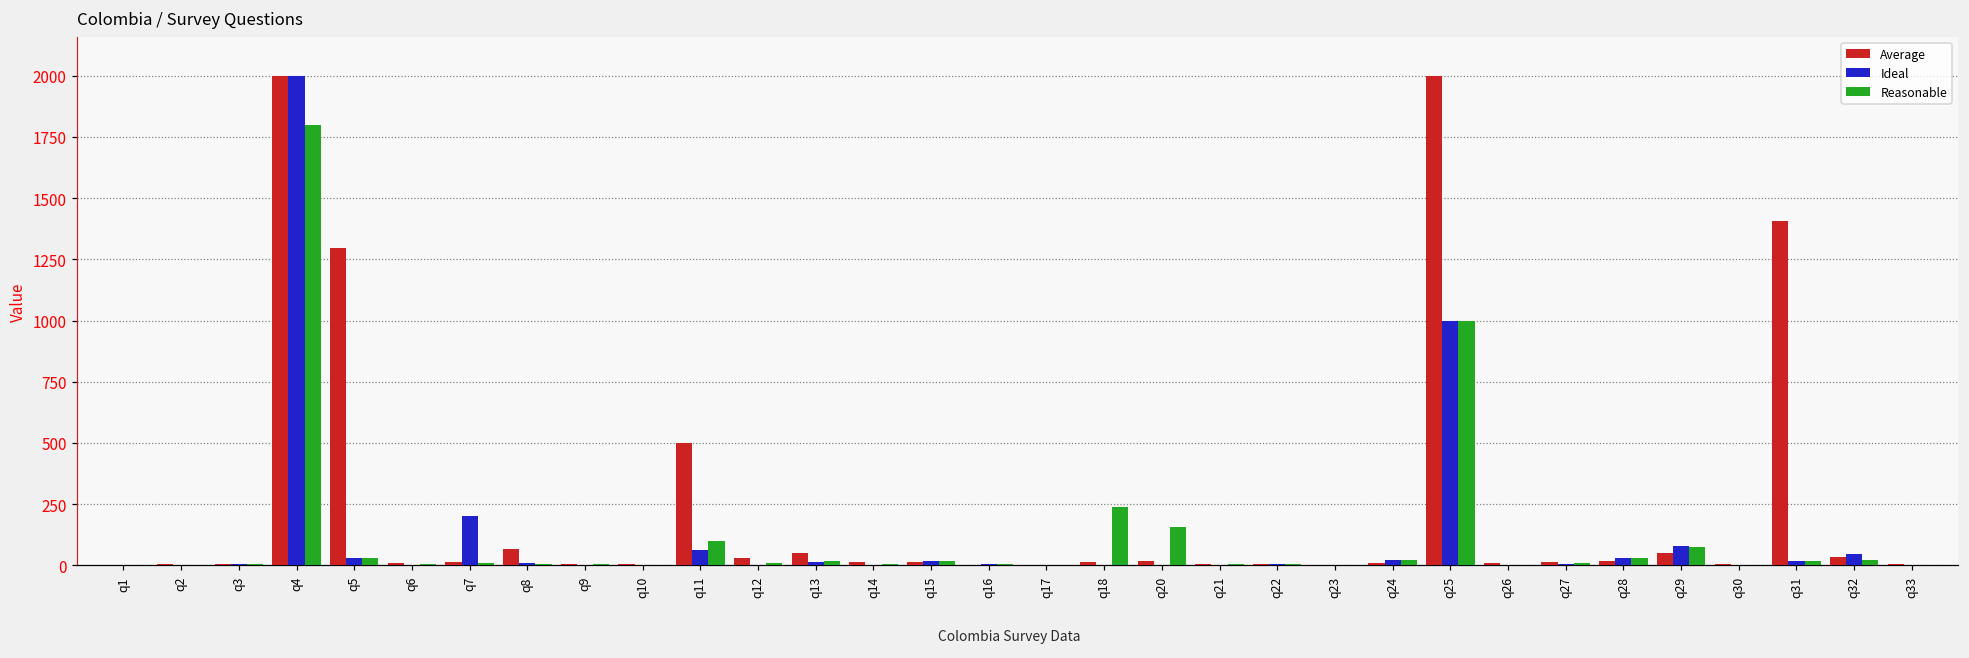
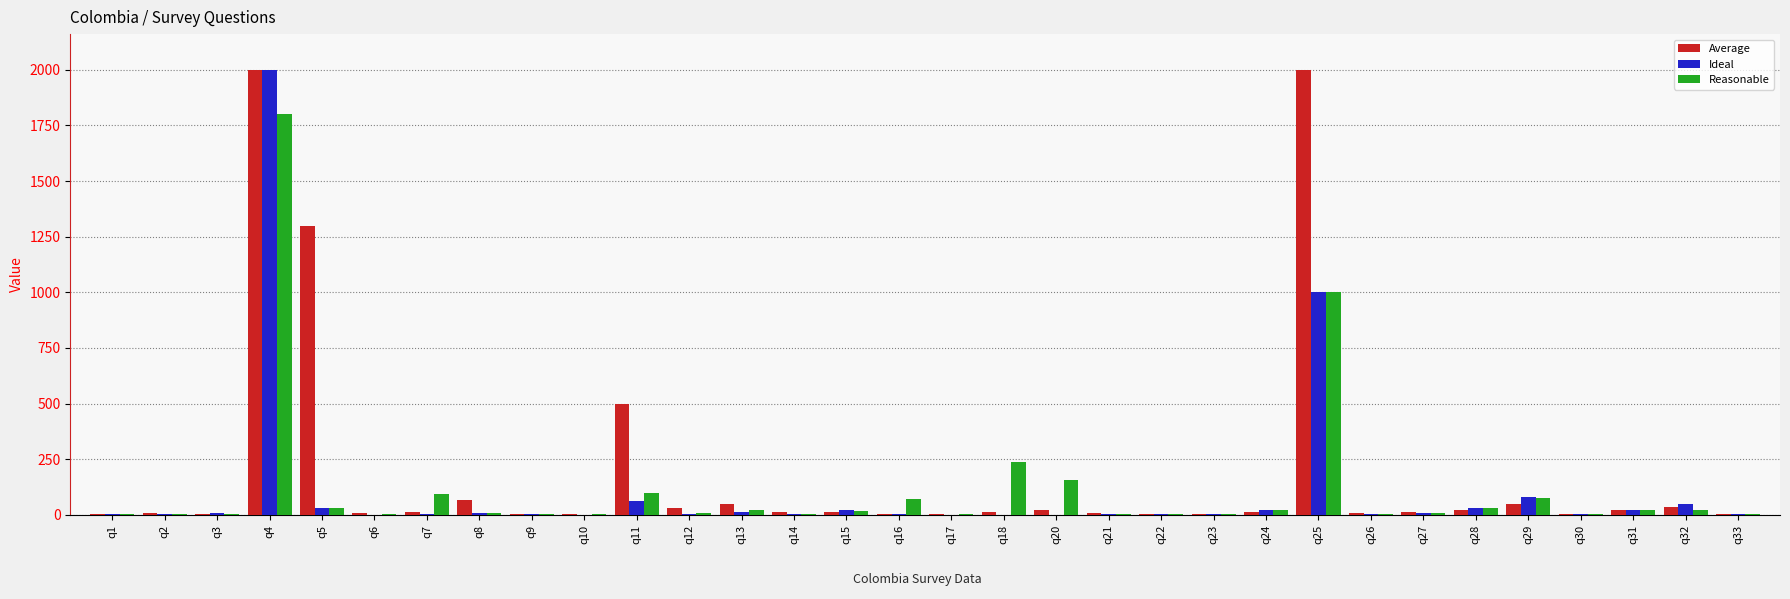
Ideal, q7: 200 -> 10
Reasonable, q7: 10 -> 100
Reasonable, q16: 10 -> 70
Average, q31: 1410 -> 20
